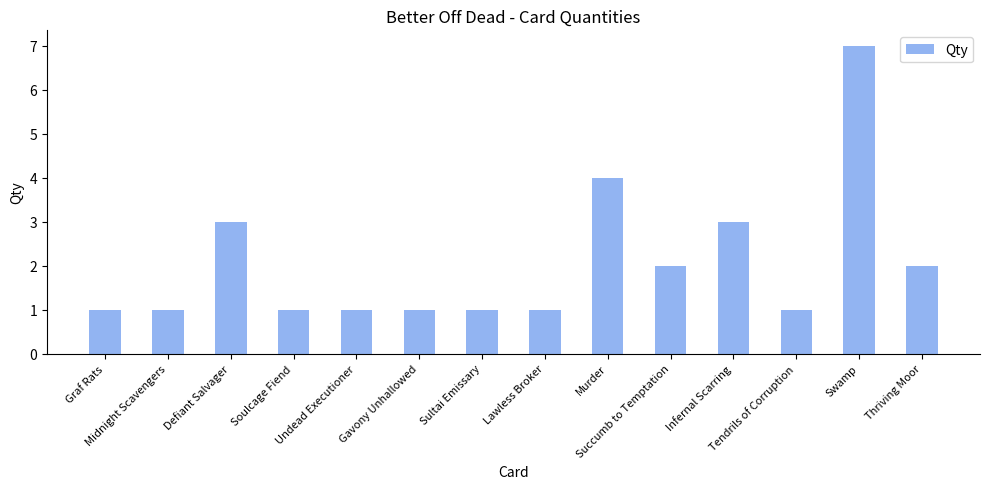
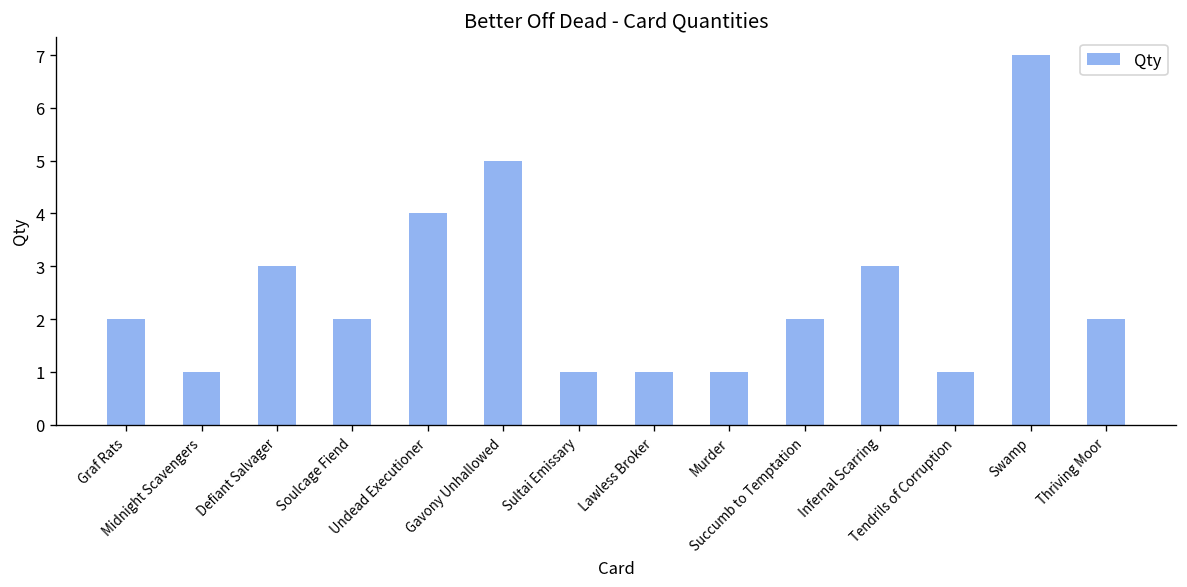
Graf Rats: 1 -> 2
Soulcage Fiend: 1 -> 2
Undead Executioner: 1 -> 4
Gavony Unhallowed: 1 -> 5
Murder: 4 -> 1
